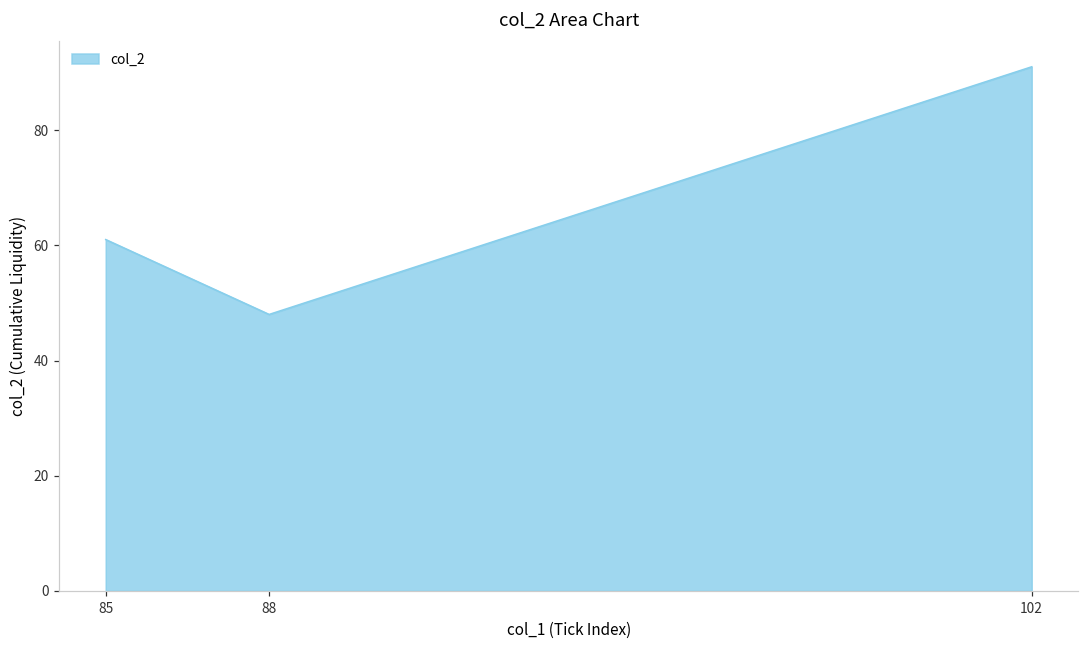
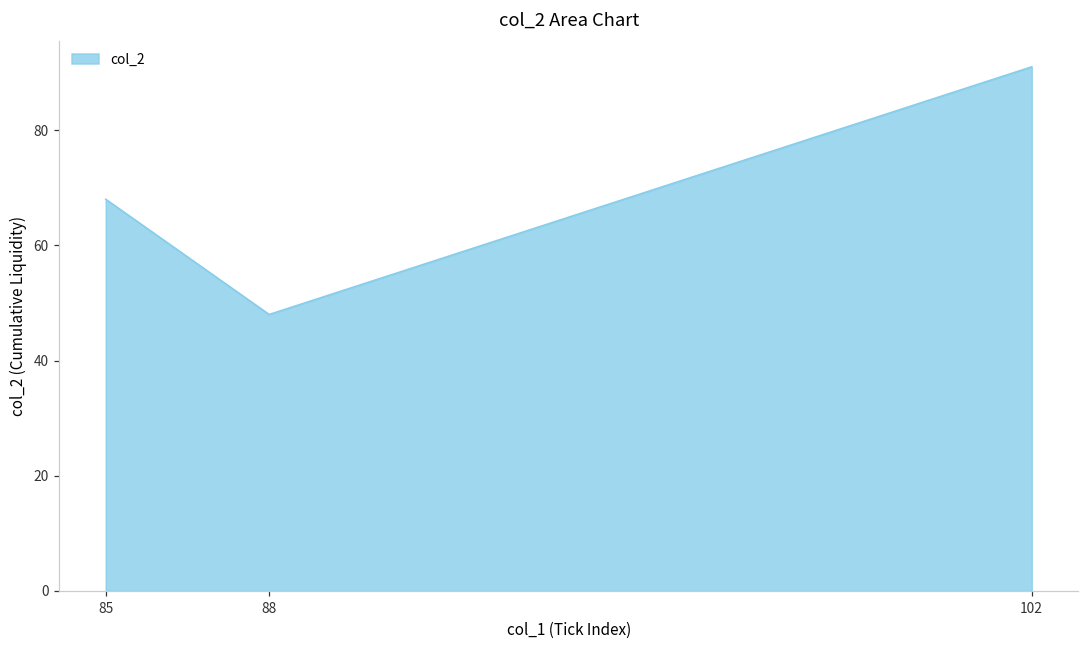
85: 61 -> 68
